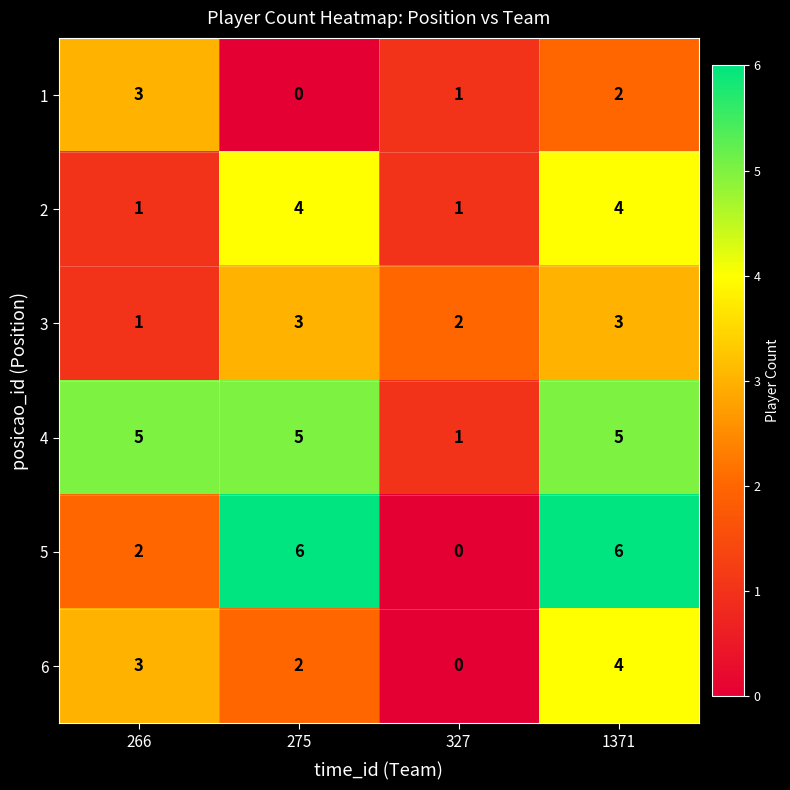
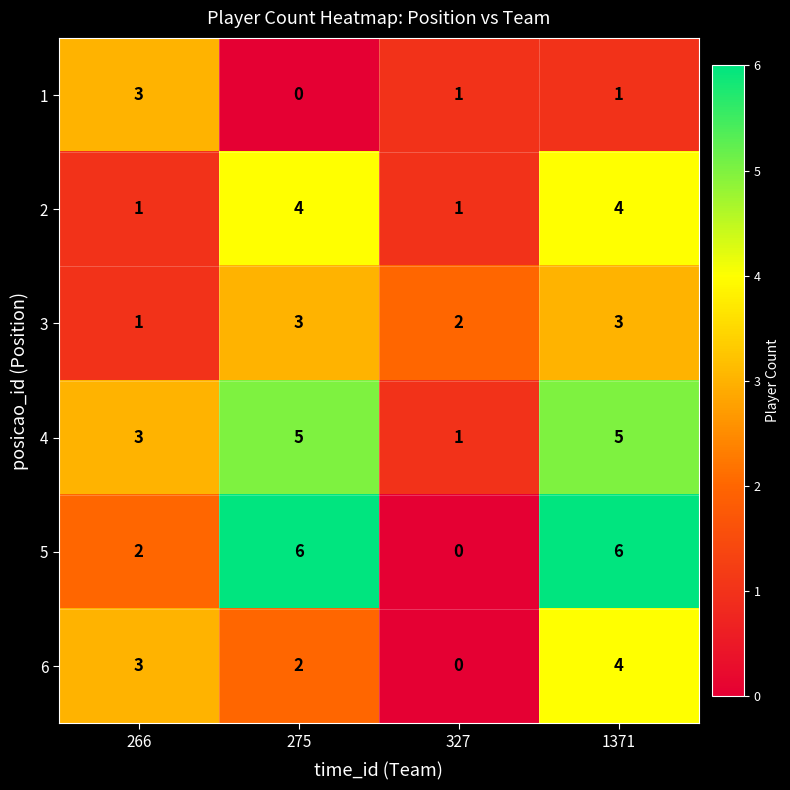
1, 1371: 2 -> 1
4, 266: 5 -> 3
